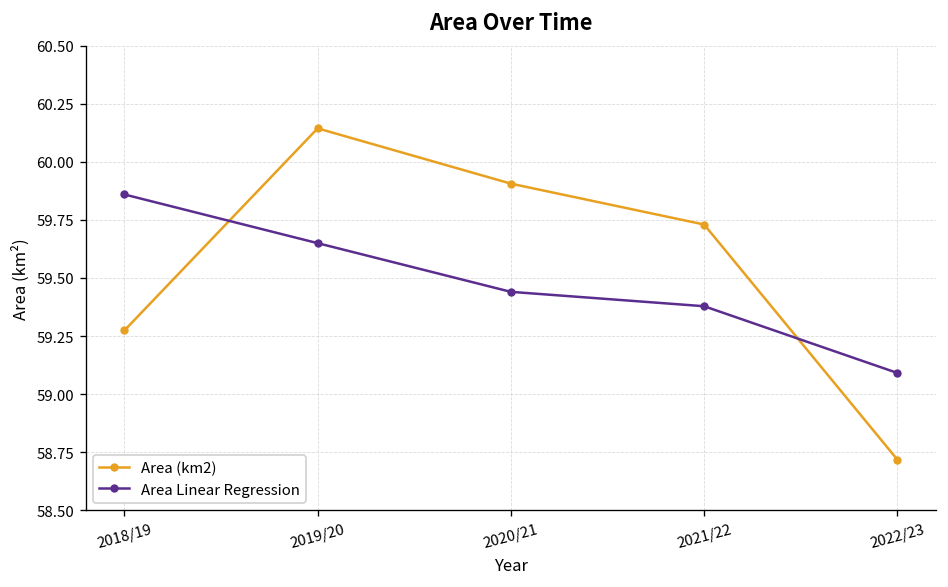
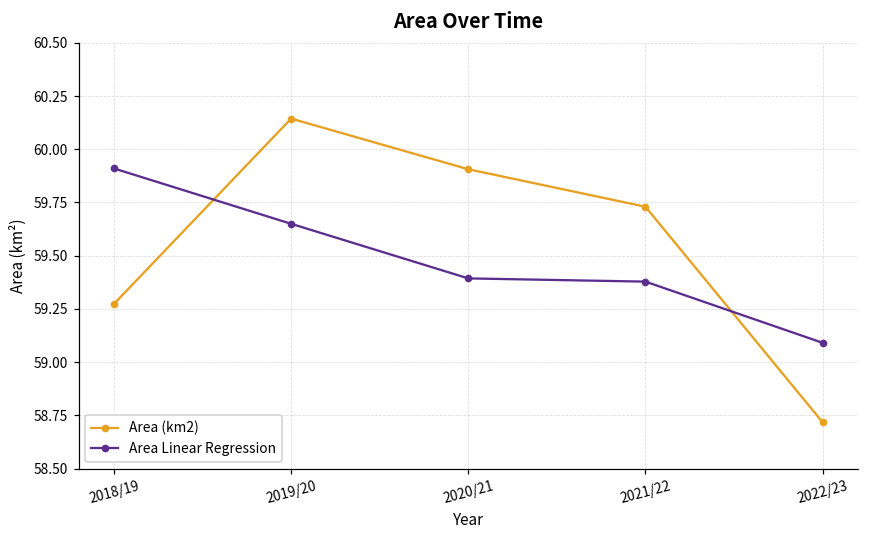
Area Linear Regression, 2018/19: 59.86 -> 59.91
Area Linear Regression, 2020/21: 59.44 -> 59.39
